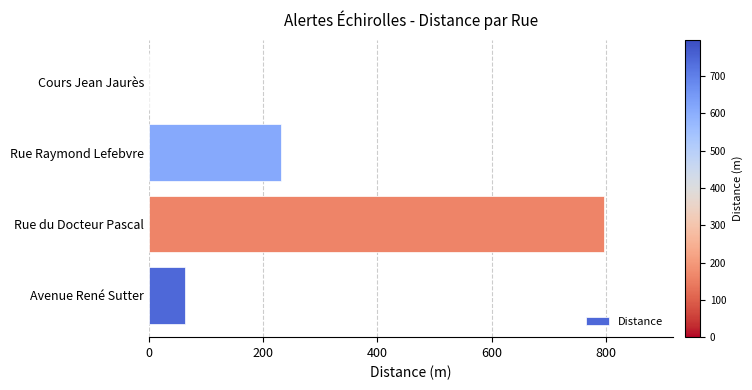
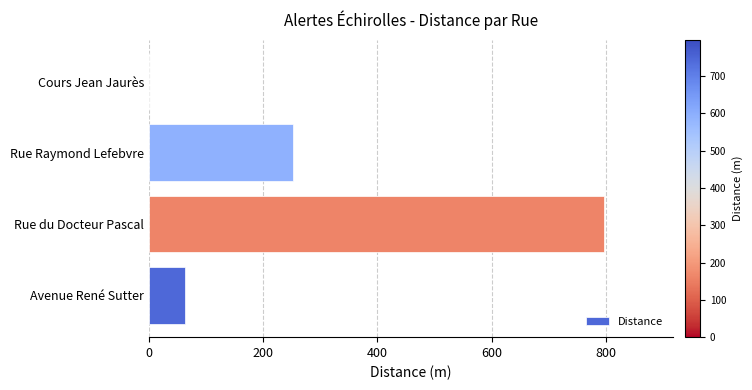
Rue Raymond Lefebvre: 230 -> 250
